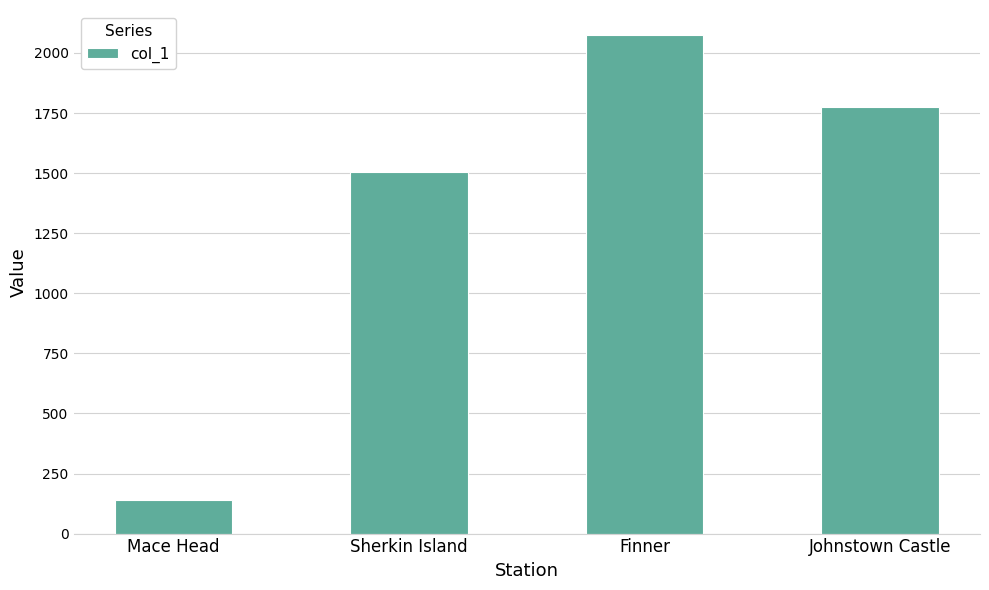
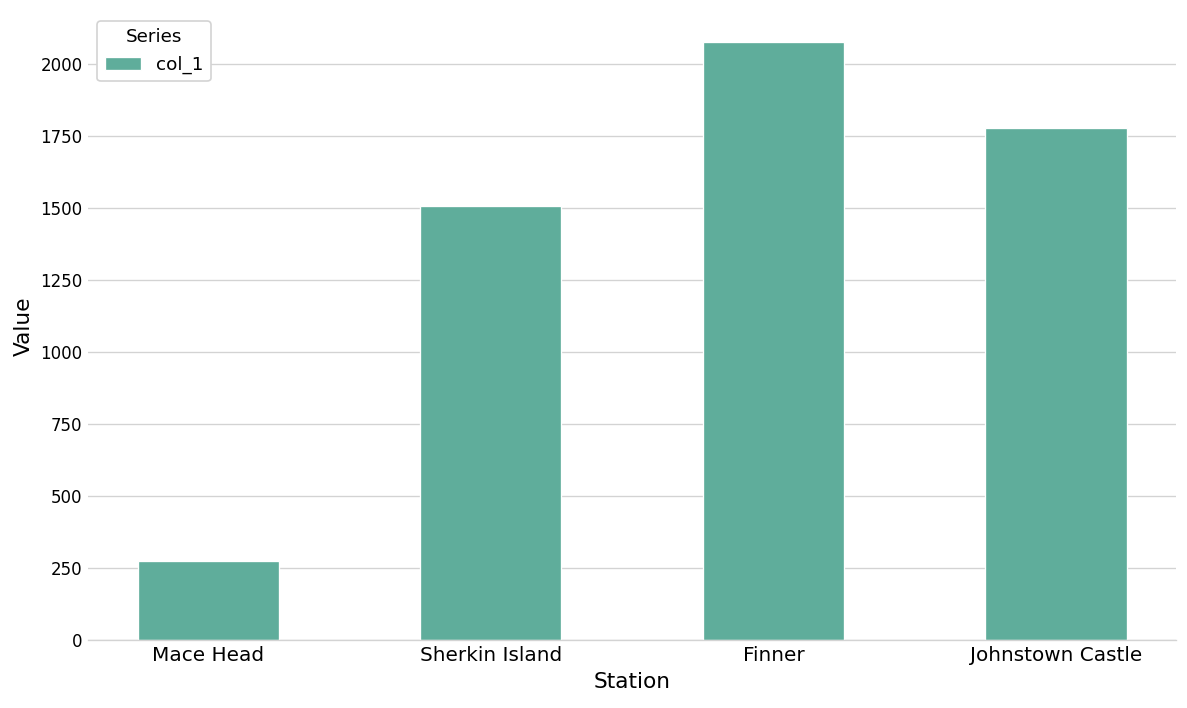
Mace Head: 140 -> 280
